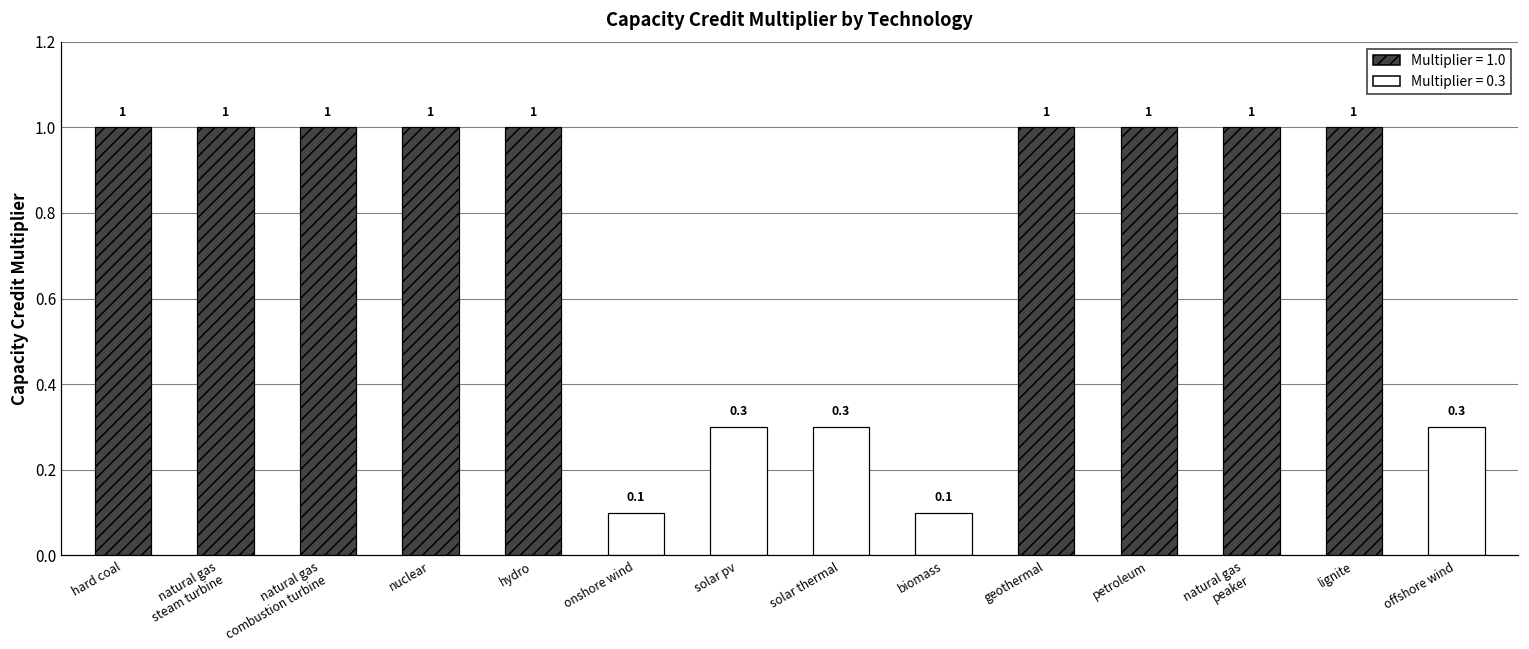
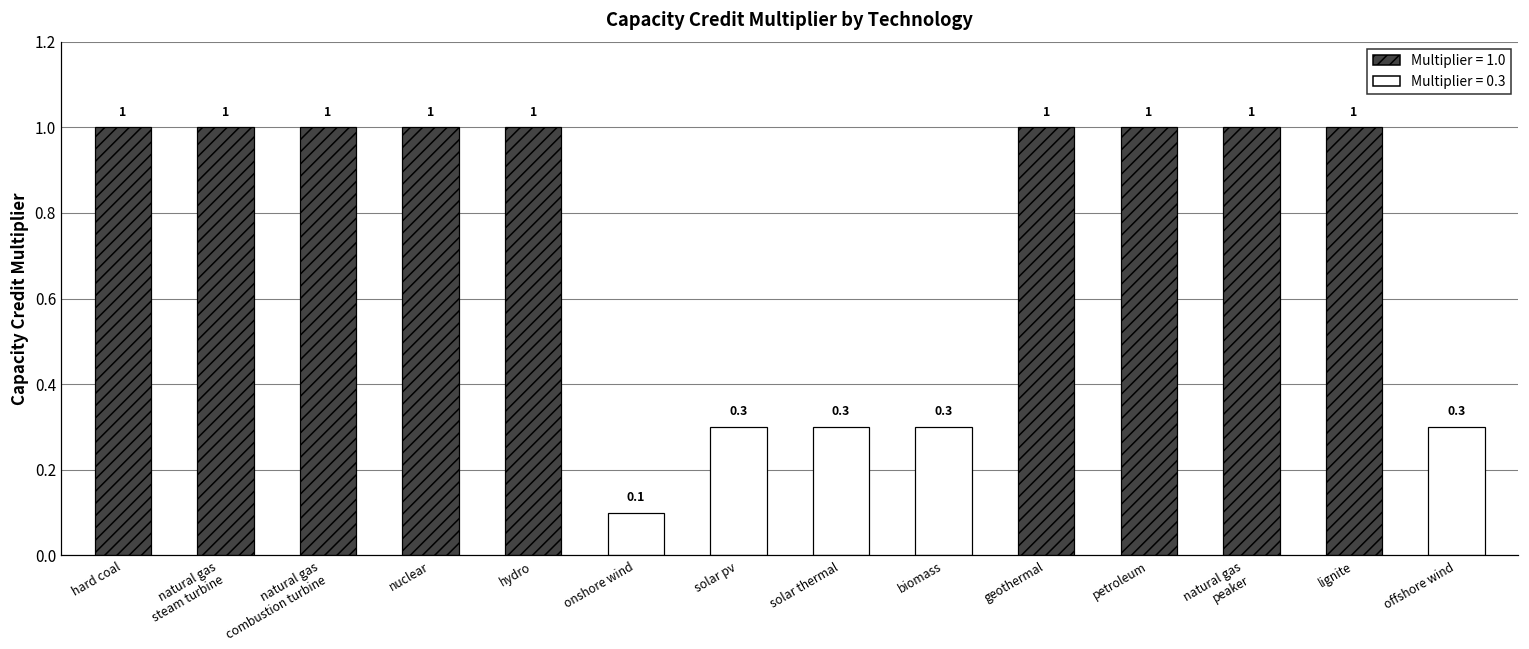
biomass: 0.1 -> 0.3
